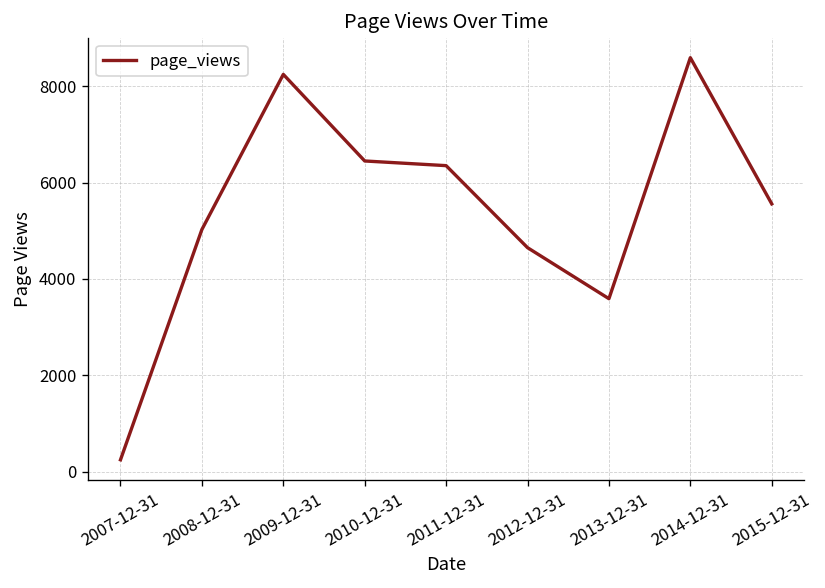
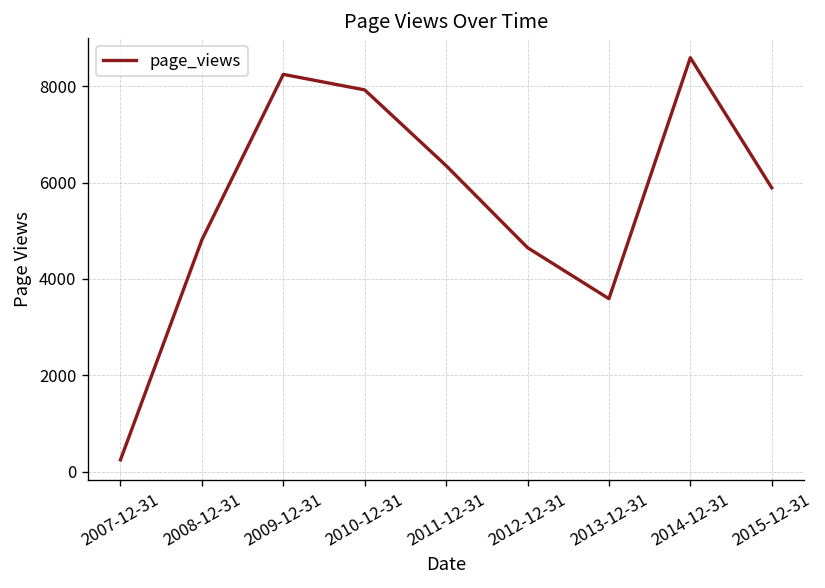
2008-12-31: 5000 -> 4800
2010-12-31: 6400 -> 7900
2015-12-31: 5600 -> 5900
